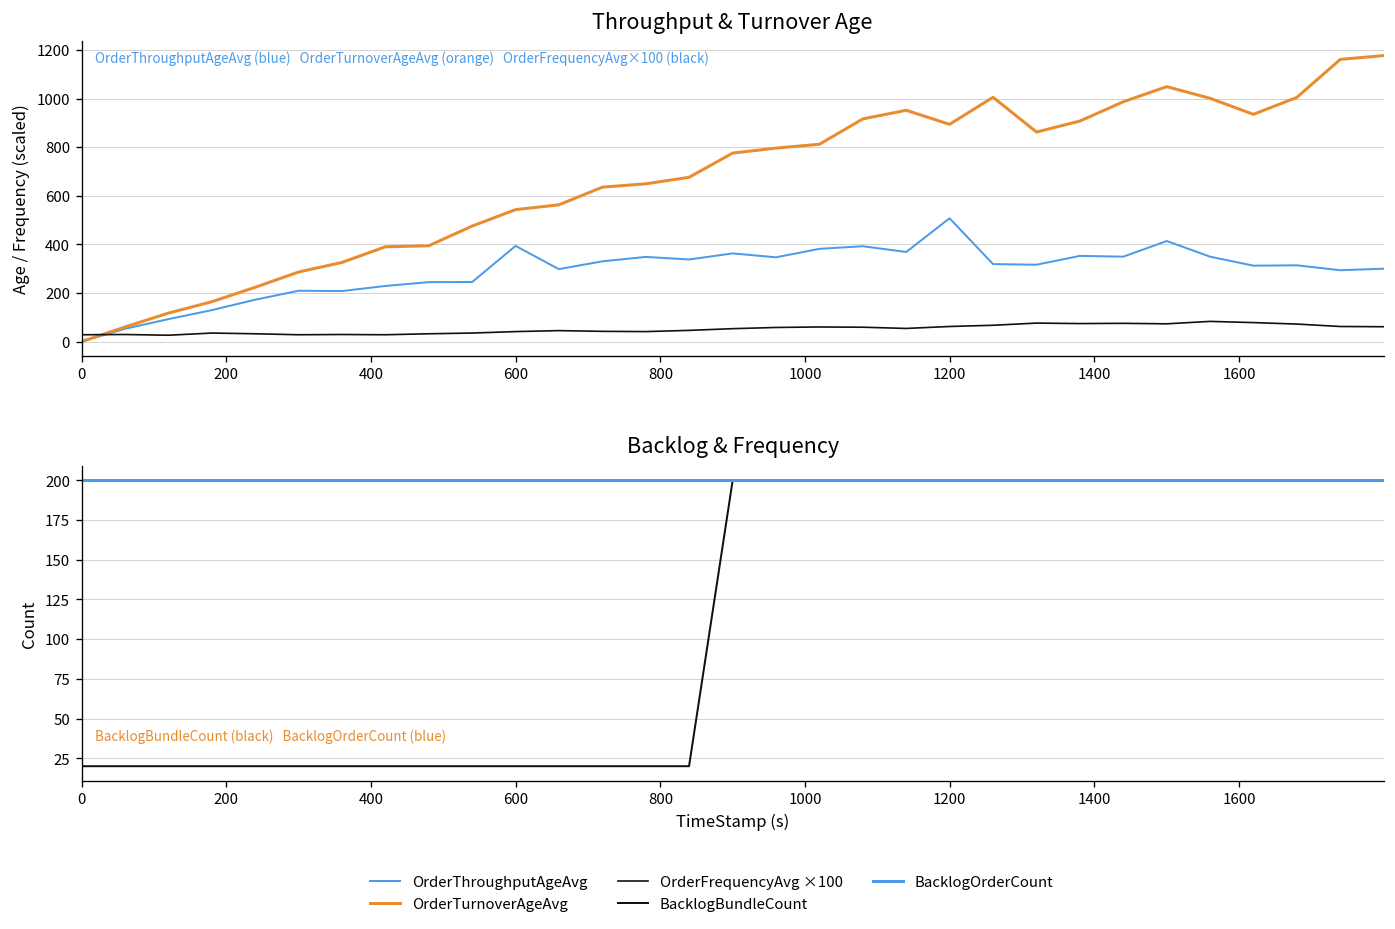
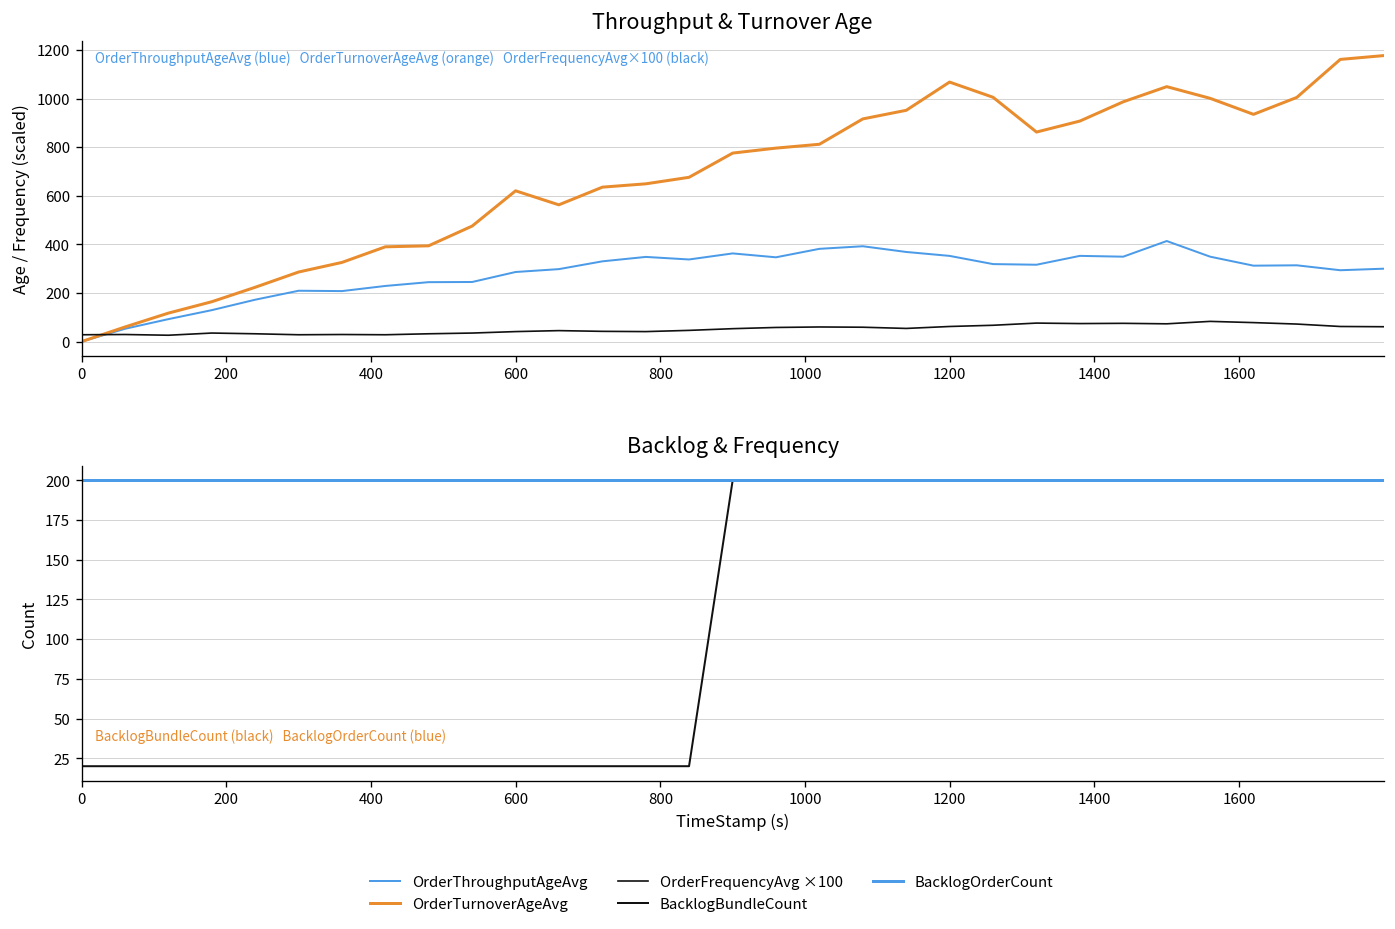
Throughput & Turnover Age, OrderThroughputAgeAvg, 600: 390 -> 290
Throughput & Turnover Age, OrderTurnoverAgeAvg, 600: 540 -> 620
Throughput & Turnover Age, OrderThroughputAgeAvg, 1200: 510 -> 350
Throughput & Turnover Age, OrderTurnoverAgeAvg, 1200: 890 -> 1070
